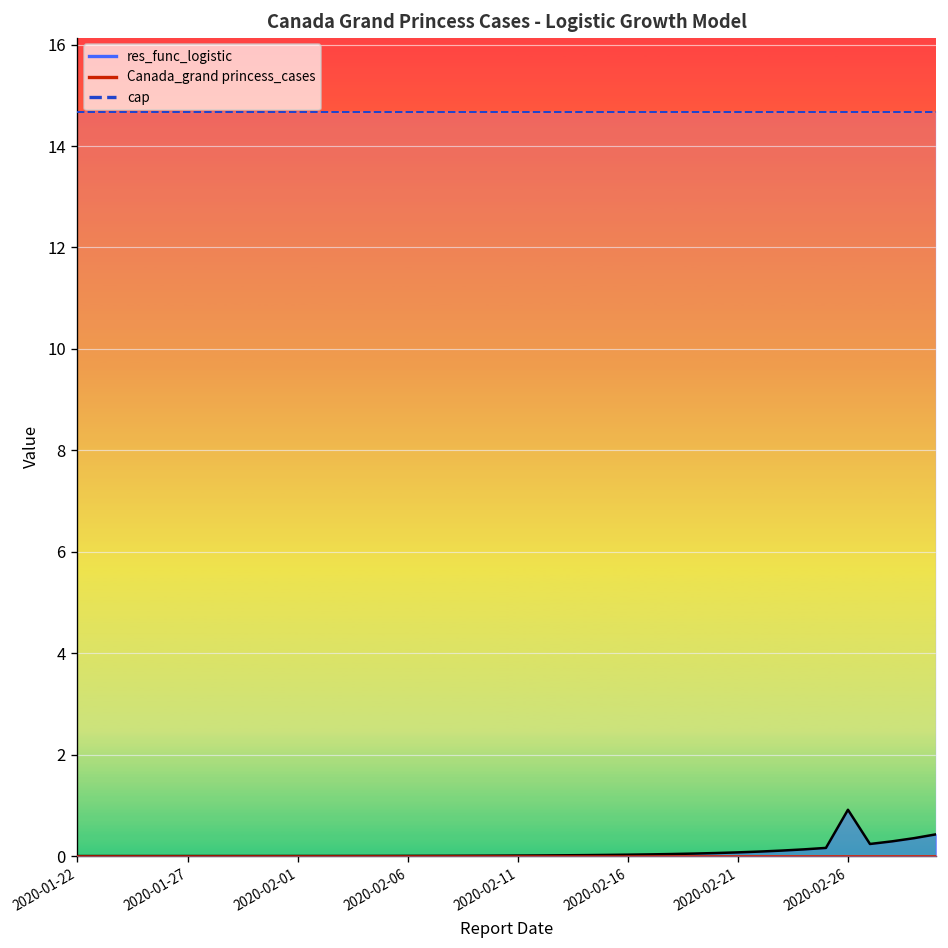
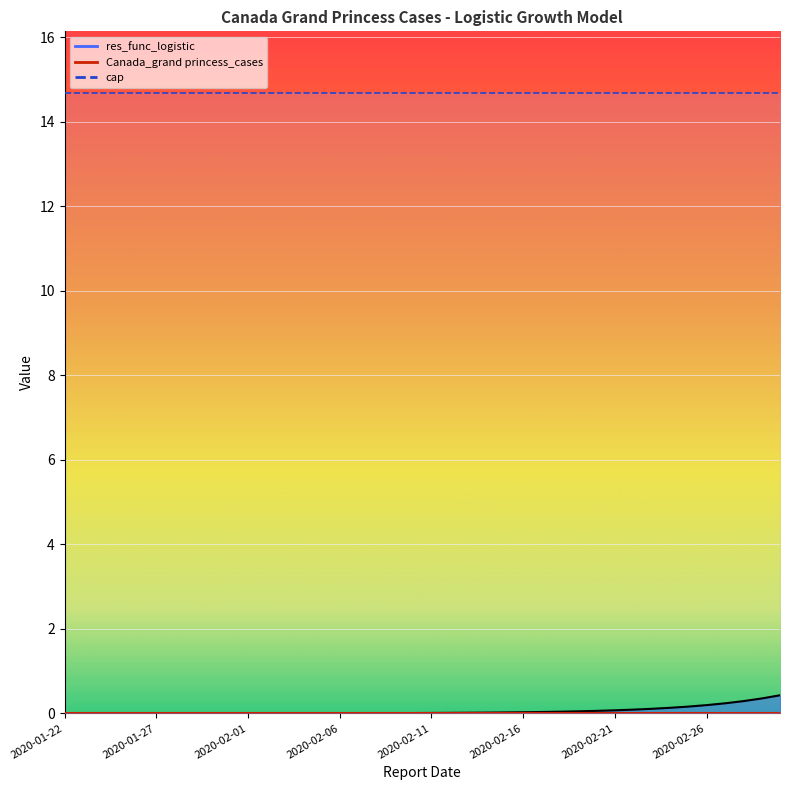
res_func_logistic, 2020-02-26: 0.9 -> 0.2
